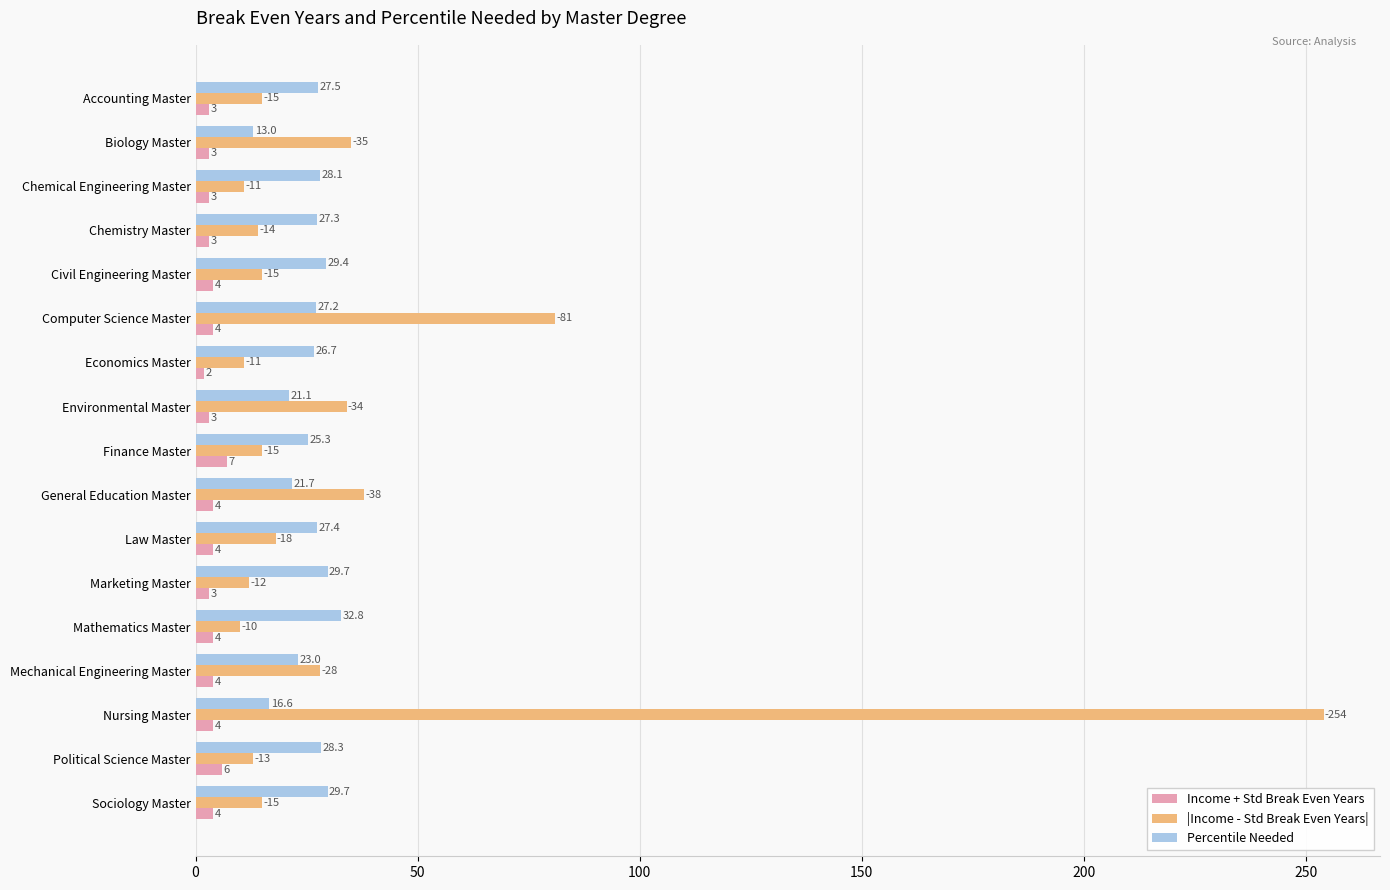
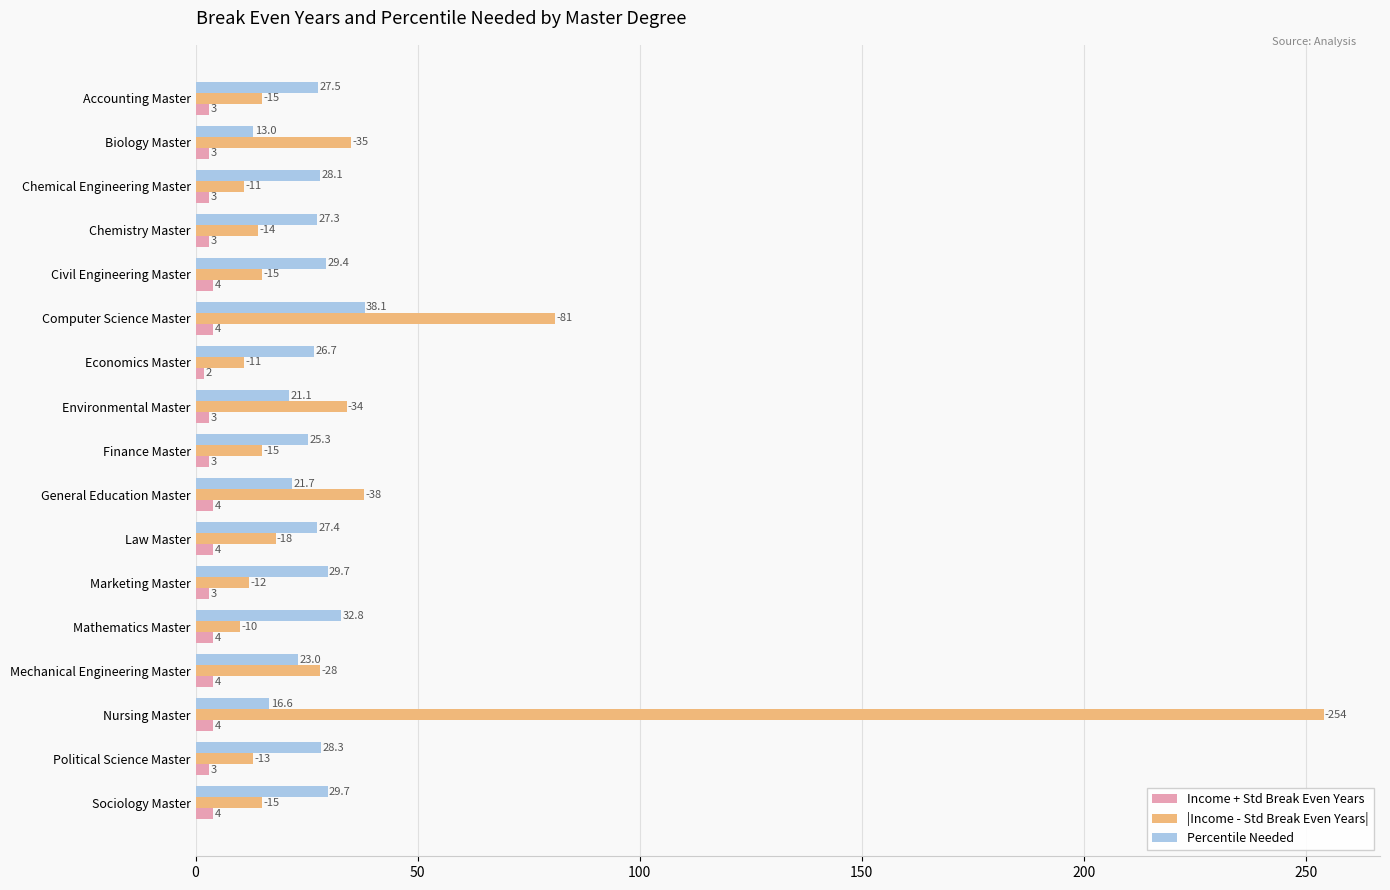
Percentile Needed, Computer Science Master: 27.2 -> 38.1
Income + Std Break Even Years, Finance Master: 7 -> 3
Income + Std Break Even Years, Political Science Master: 6 -> 3
